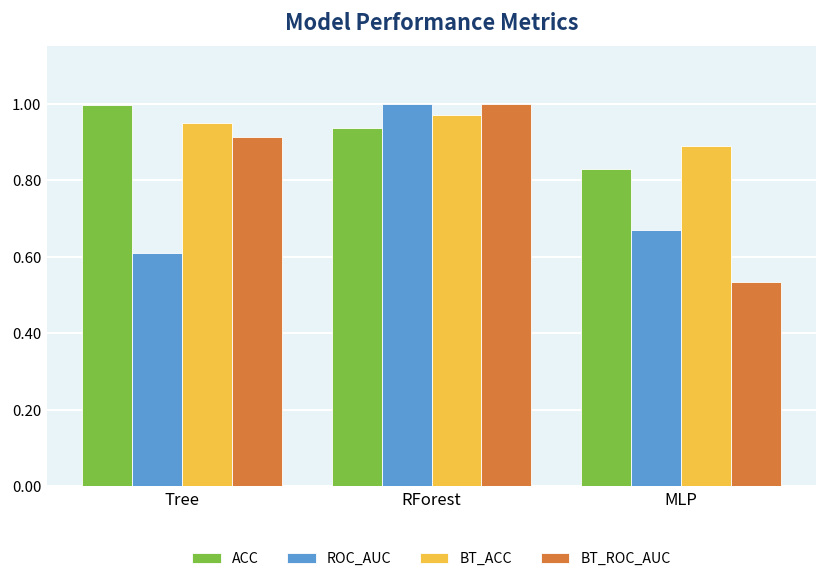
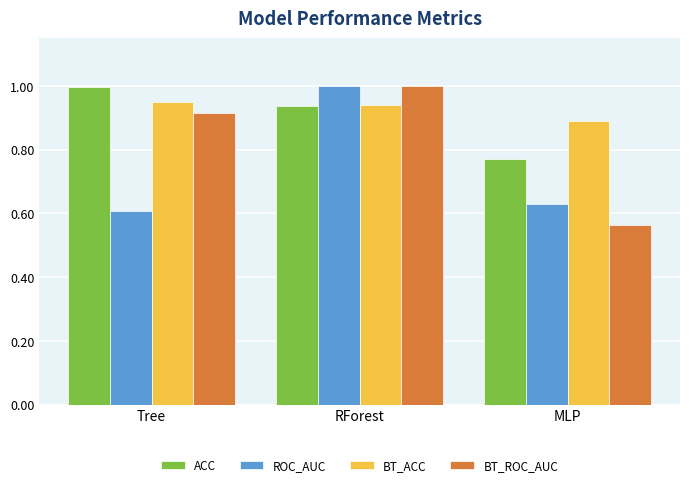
BT_ACC, RForest: 0.97 -> 0.94
ACC, MLP: 0.83 -> 0.77
ROC_AUC, MLP: 0.67 -> 0.63
BT_ROC_AUC, MLP: 0.53 -> 0.56
